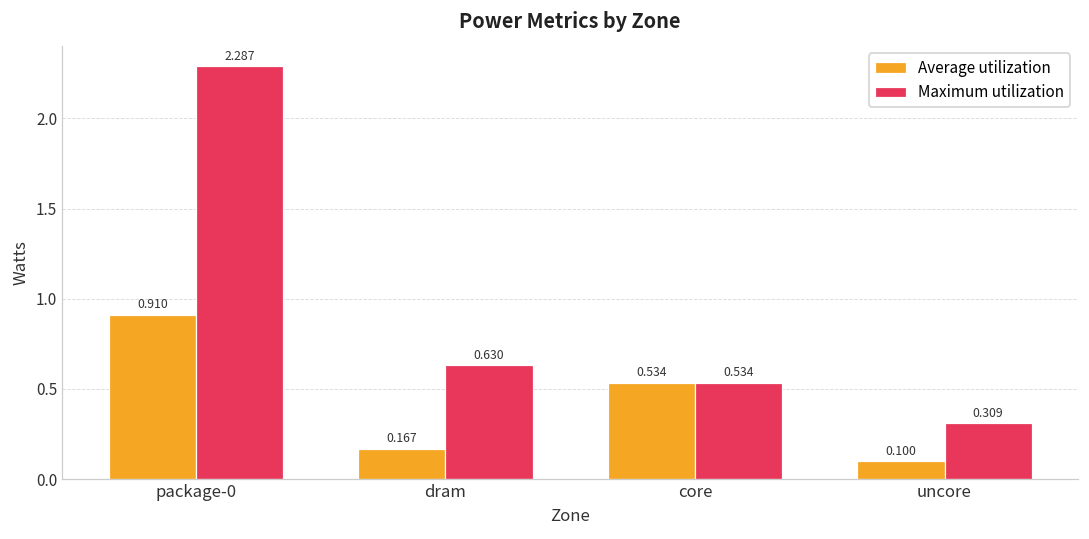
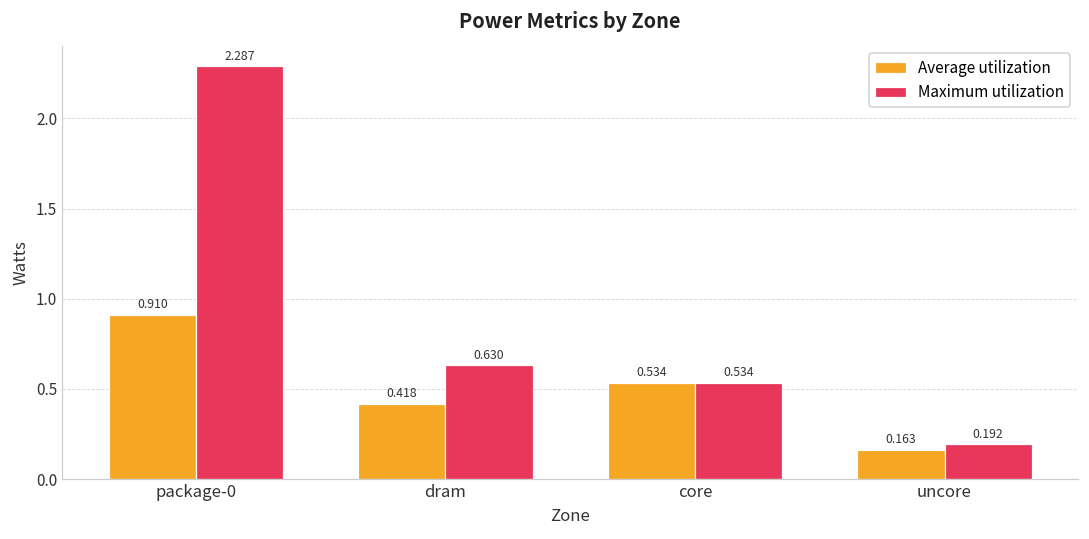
Average utilization, dram: 0.167 -> 0.418
Average utilization, uncore: 0.100 -> 0.163
Maximum utilization, uncore: 0.309 -> 0.192
